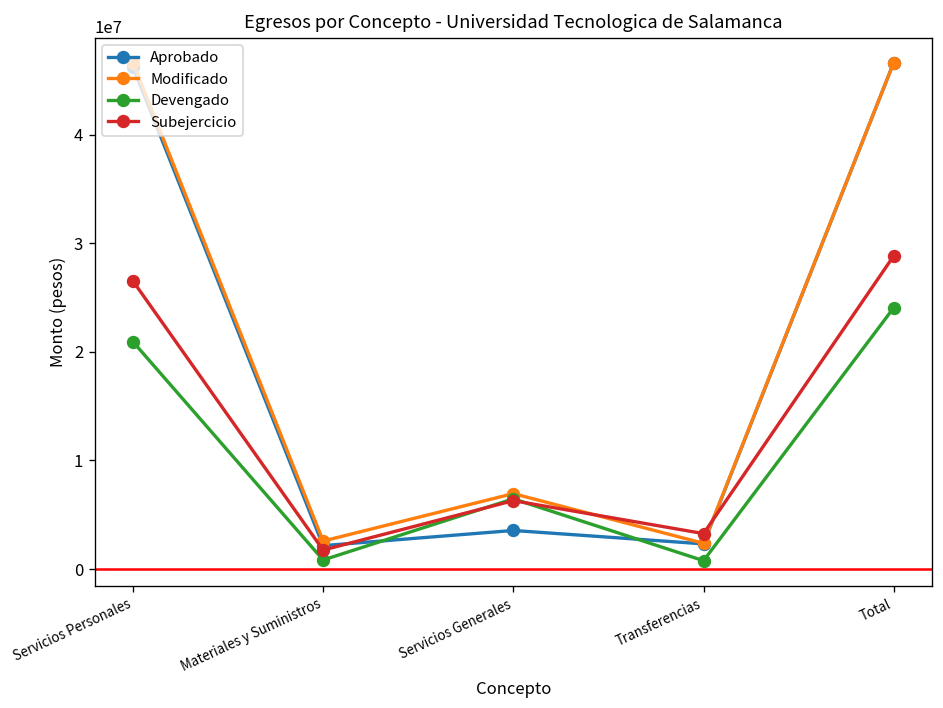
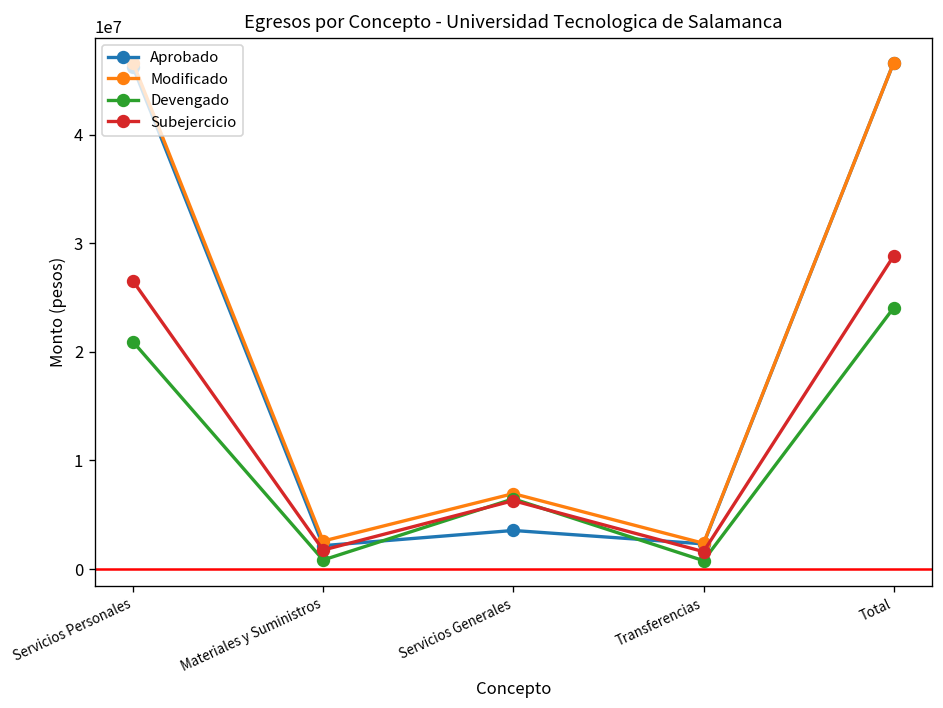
Subejercicio, Transferencias: 3000000 -> 2000000
